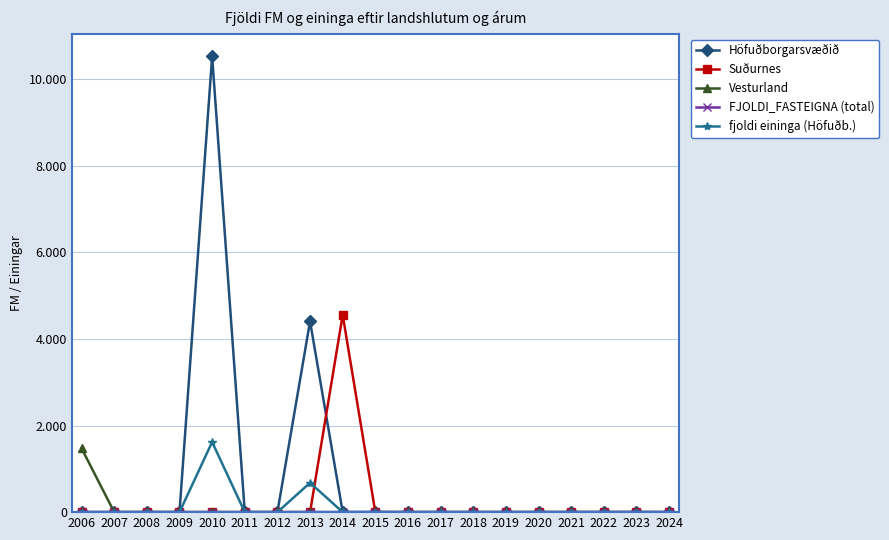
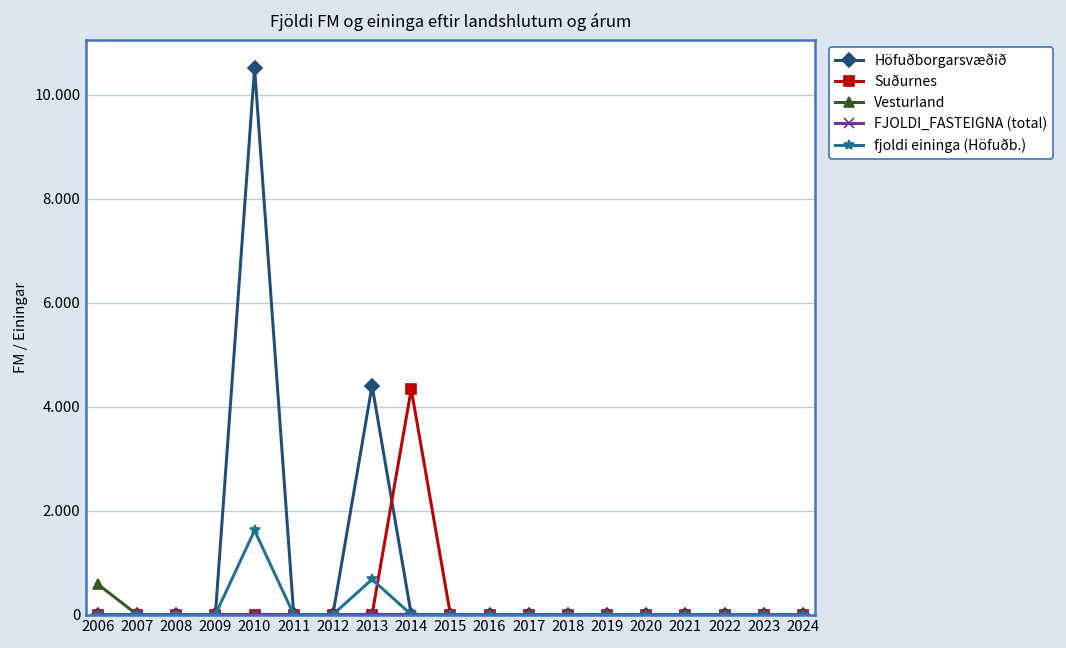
Vesturland, 2006: 1.5 -> 0.6
Suðurnes, 2014: 4.6 -> 4.3
